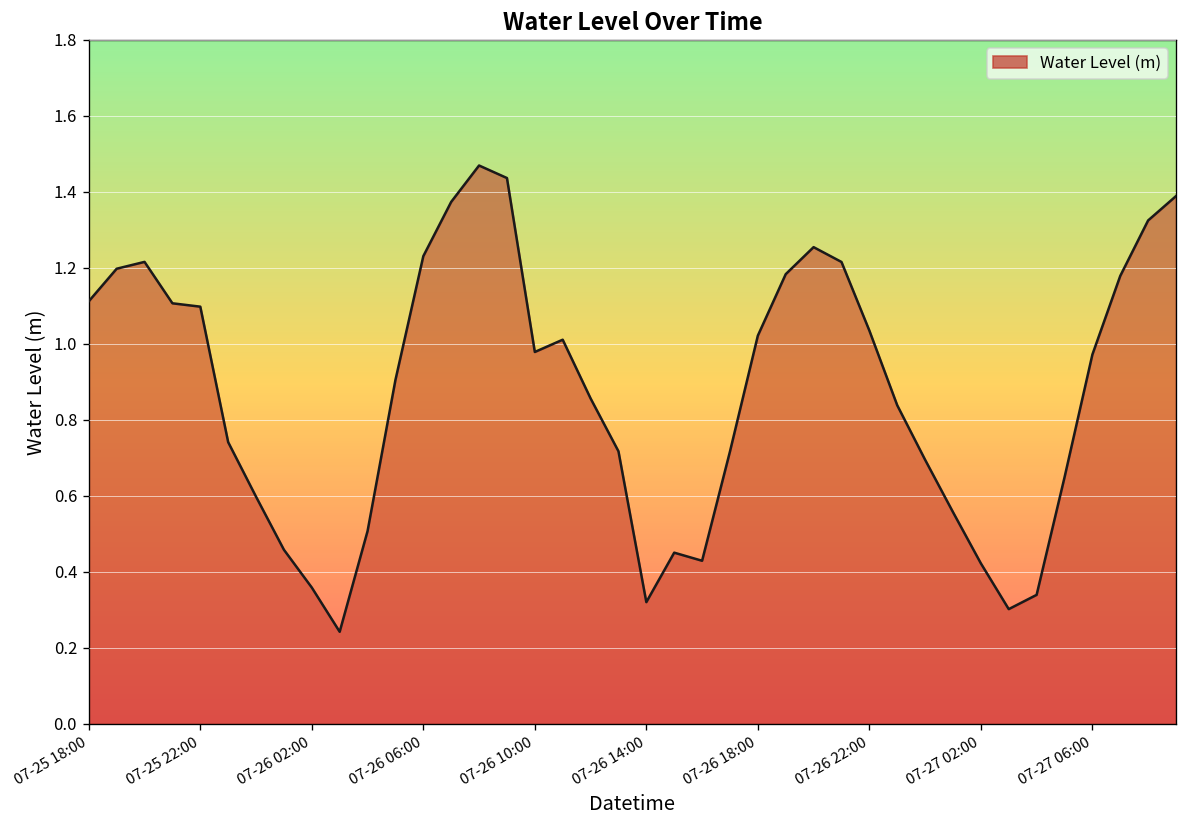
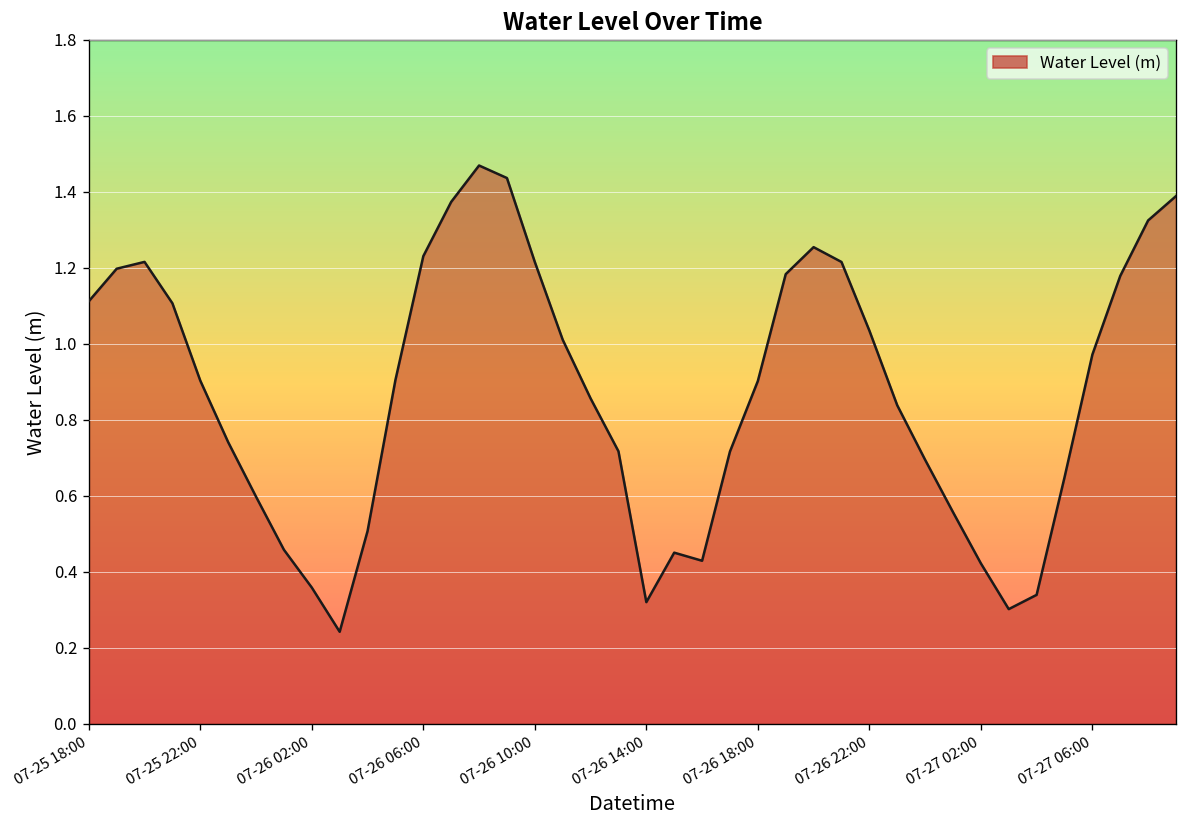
07-25 22:00: 1.10 -> 0.90
07-26 10:00: 0.98 -> 1.22
07-26 18:00: 1.02 -> 0.90
